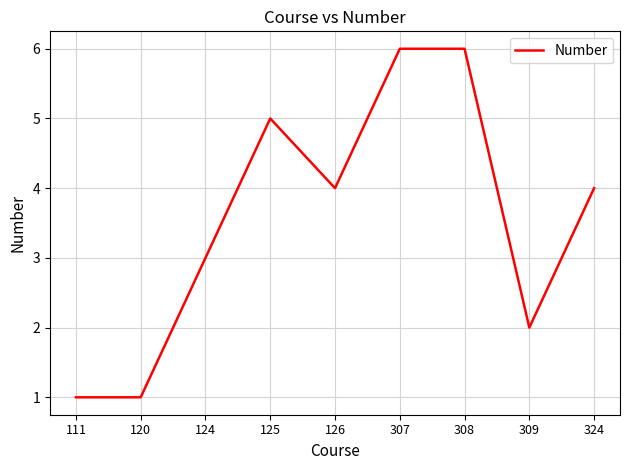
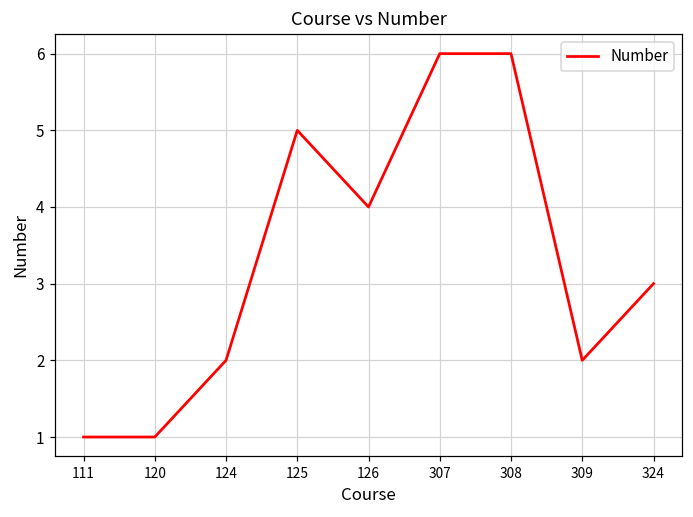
124: 3 -> 2
324: 4 -> 3
